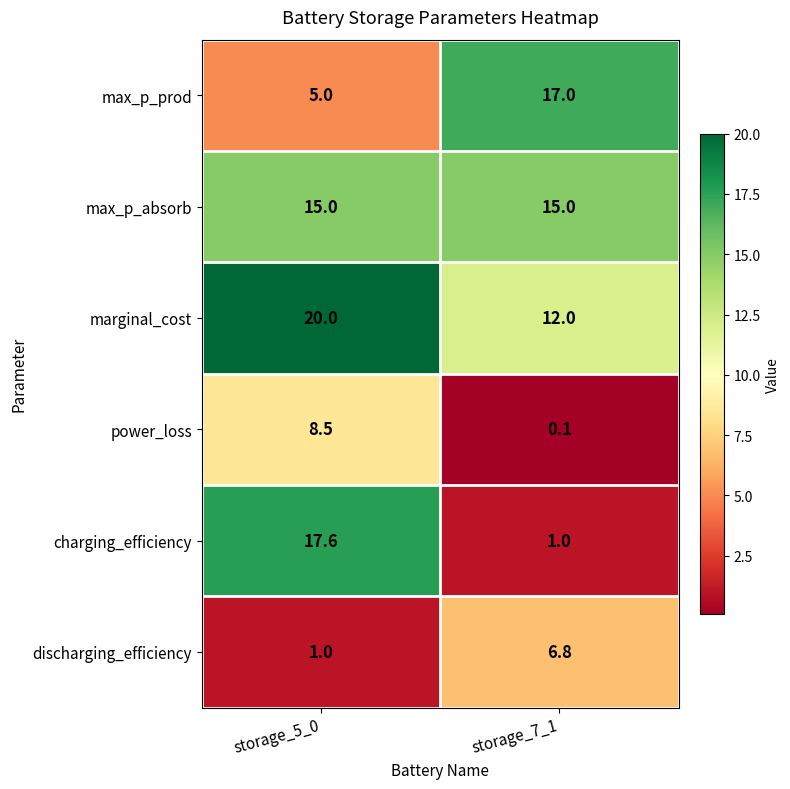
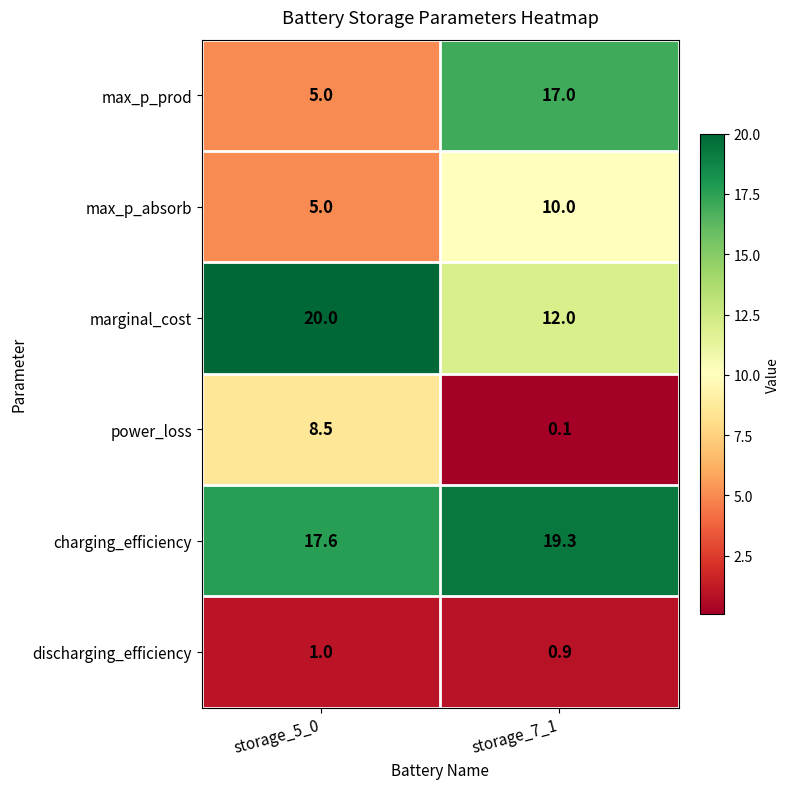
max_p_absorb, storage_5_0: 15.0 -> 5.0
max_p_absorb, storage_7_1: 15.0 -> 10.0
charging_efficiency, storage_7_1: 1.0 -> 19.3
discharging_efficiency, storage_7_1: 6.8 -> 0.9
